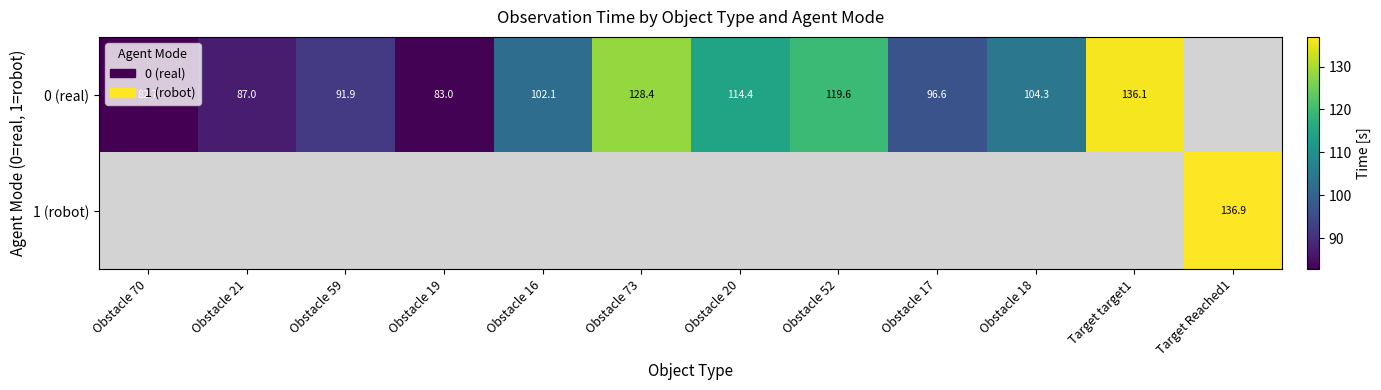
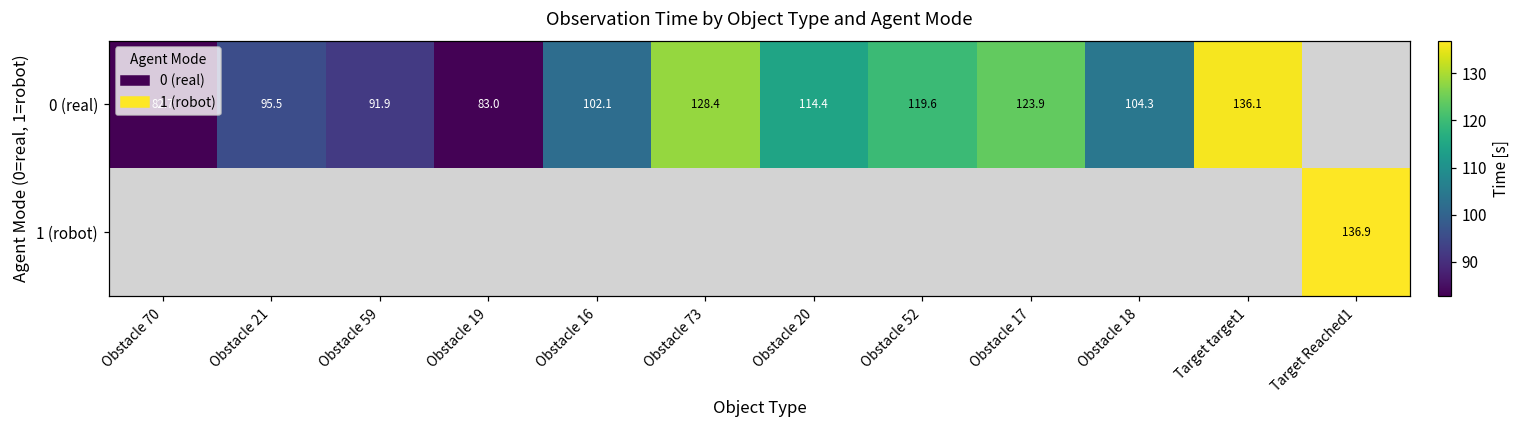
0 (real), Obstacle 21: 87.0 -> 95.5
0 (real), Obstacle 17: 96.6 -> 123.9
